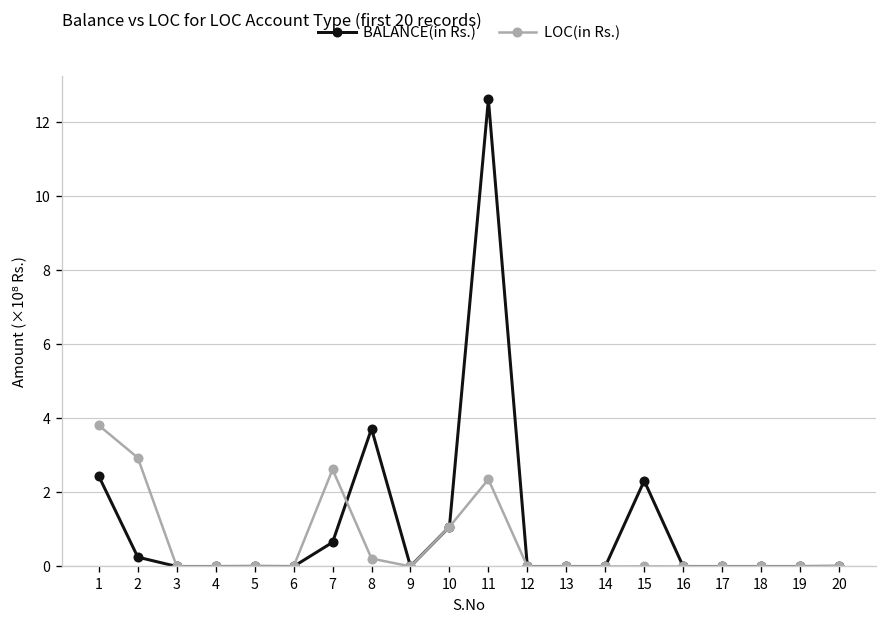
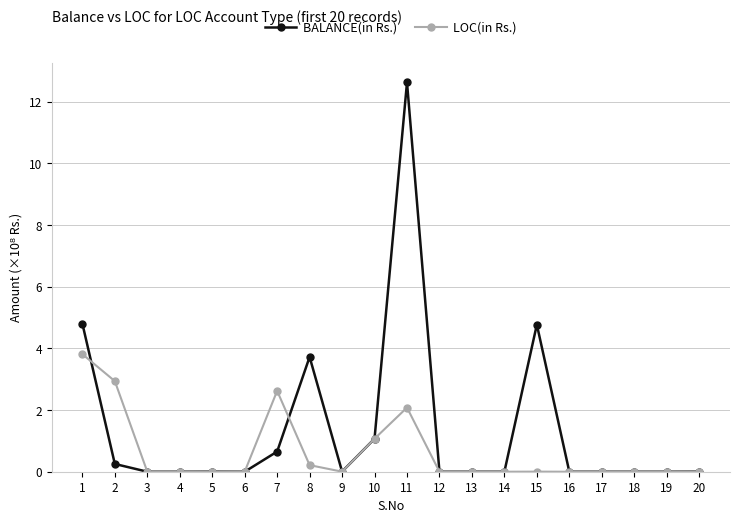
BALANCE(in Rs.), 1: 2.4 -> 4.8
LOC(in Rs.), 11: 2.4 -> 2.1
BALANCE(in Rs.), 15: 2.3 -> 4.8
